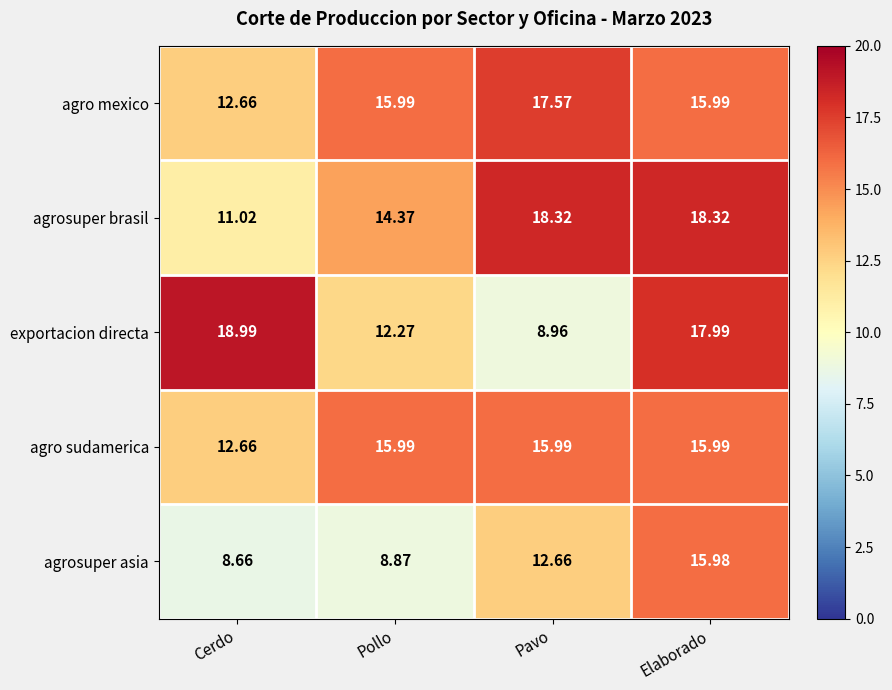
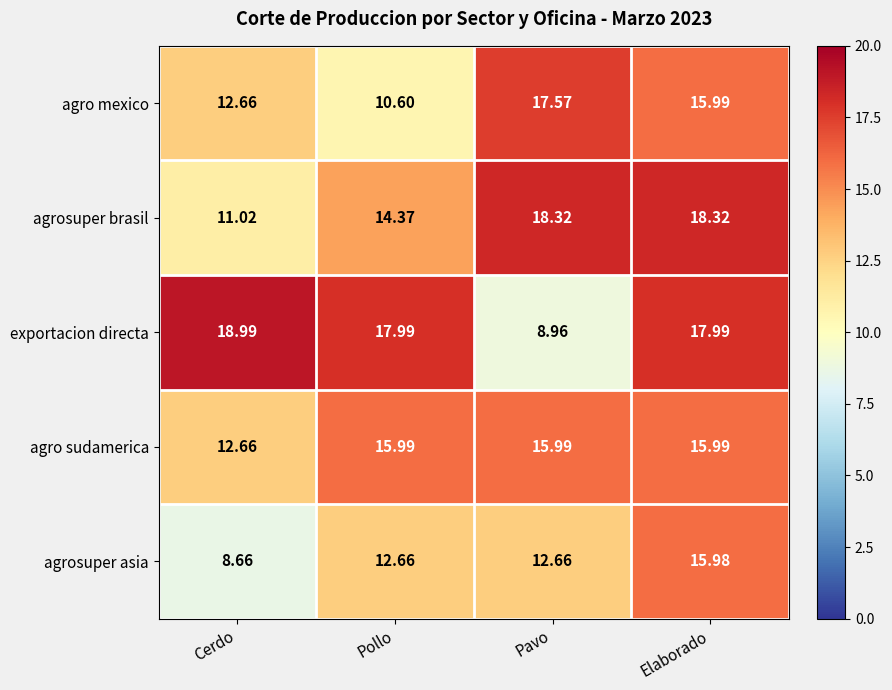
agro mexico, Pollo: 15.99 -> 10.60
exportacion directa, Pollo: 12.27 -> 17.99
agrosuper asia, Pollo: 8.87 -> 12.66
